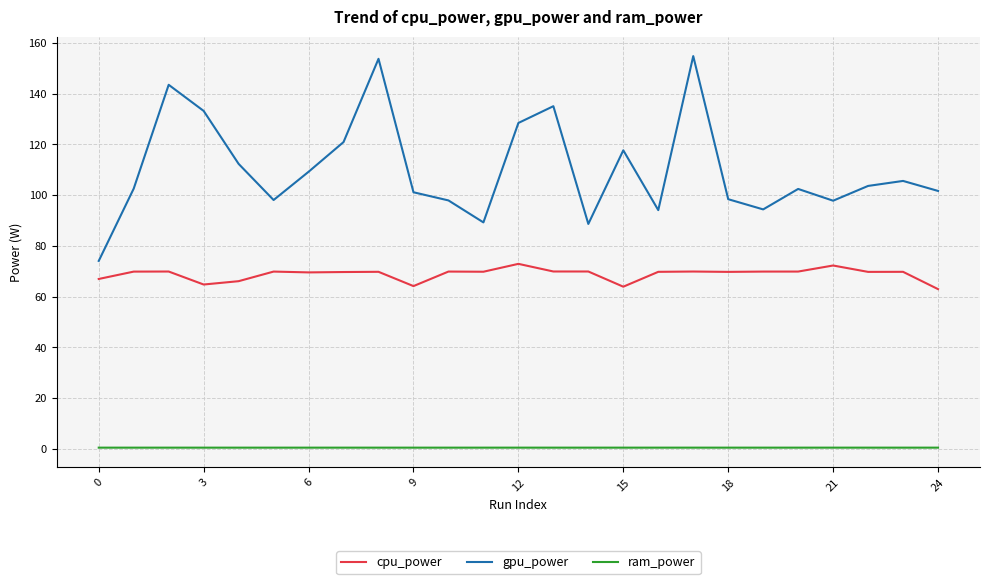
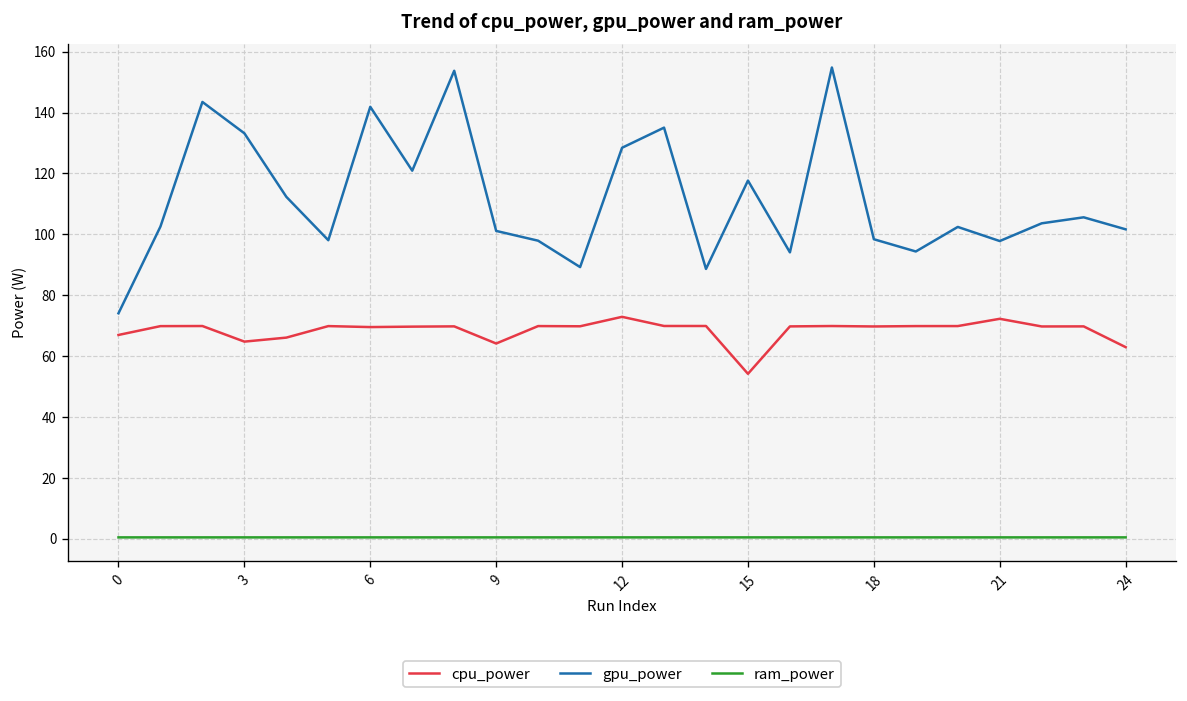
gpu_power, 6: 109 -> 142
cpu_power, 15: 64 -> 54
